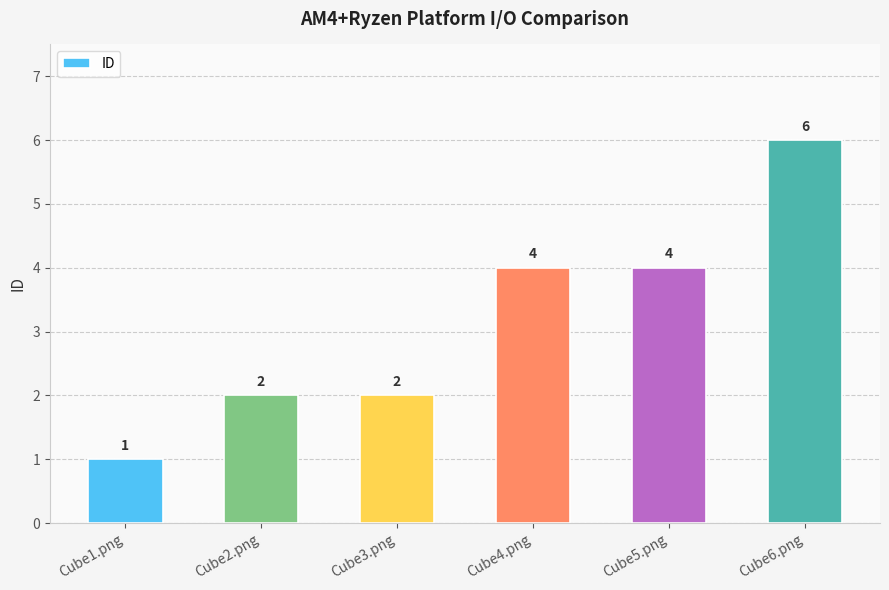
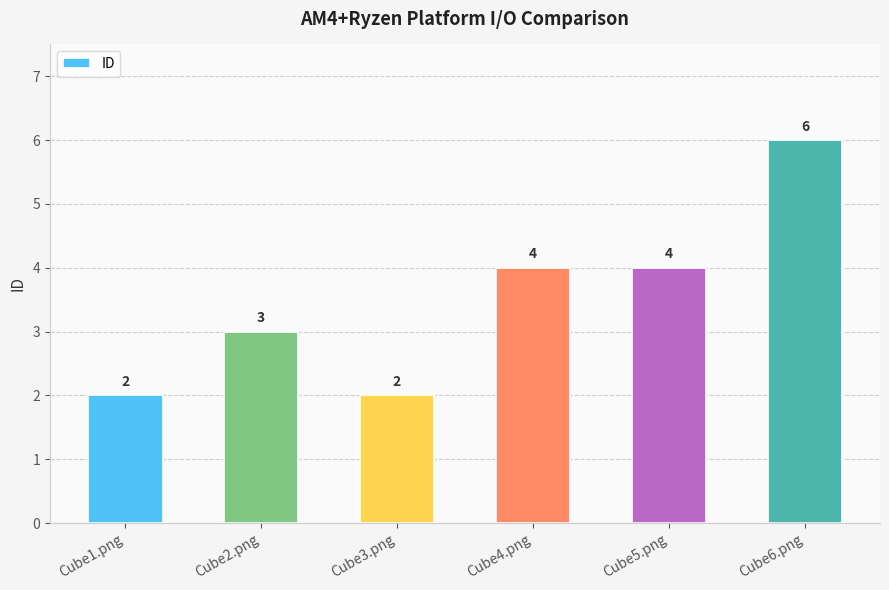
Cube1.png: 1 -> 2
Cube2.png: 2 -> 3
